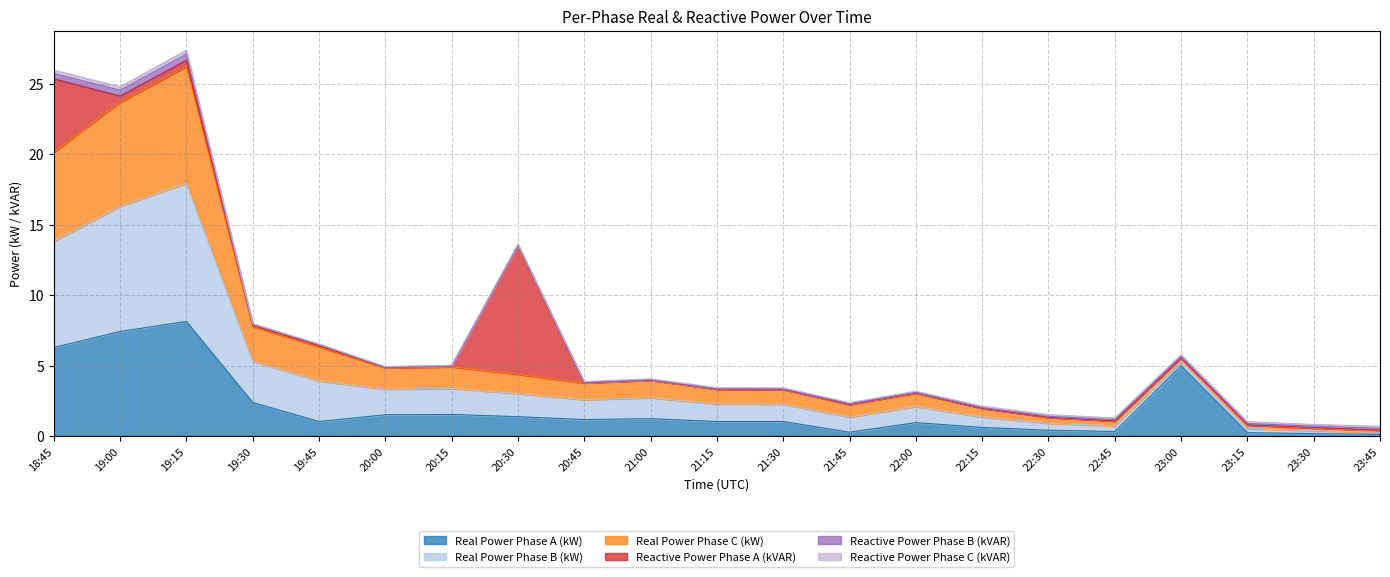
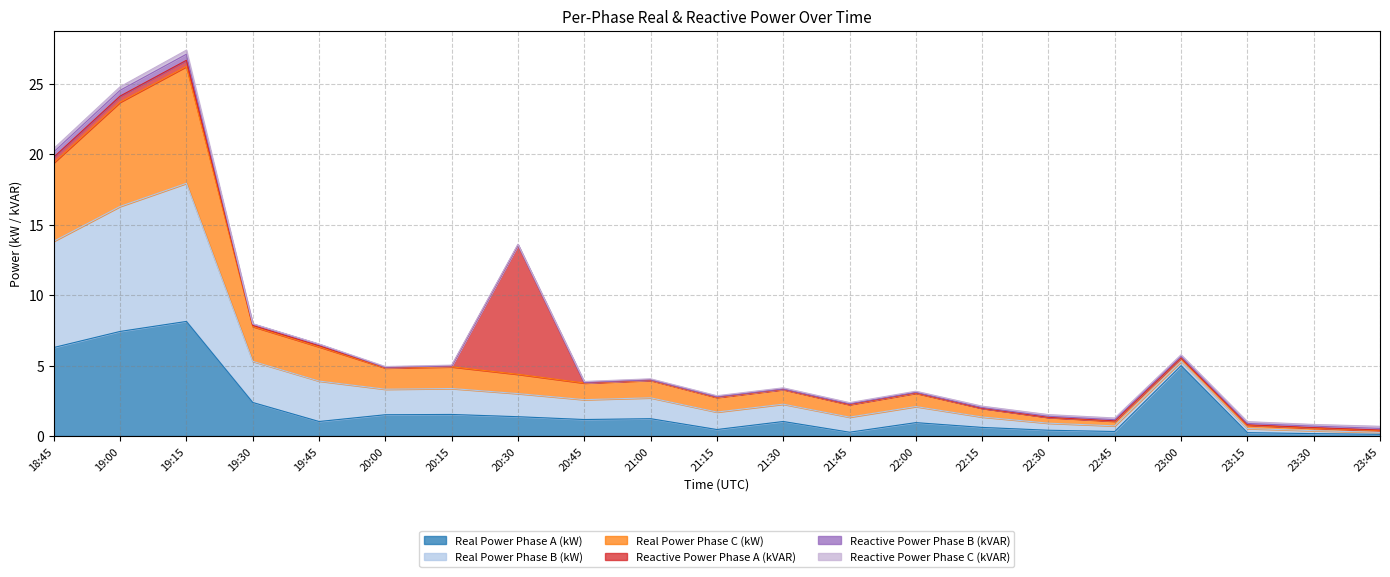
Real Power Phase C (kW), 18:45: 6.3 -> 5.6
Reactive Power Phase A (kVAR), 18:45: 5.2 -> 0.4
Real Power Phase A (kW), 21:15: 1.0 -> 0.5
